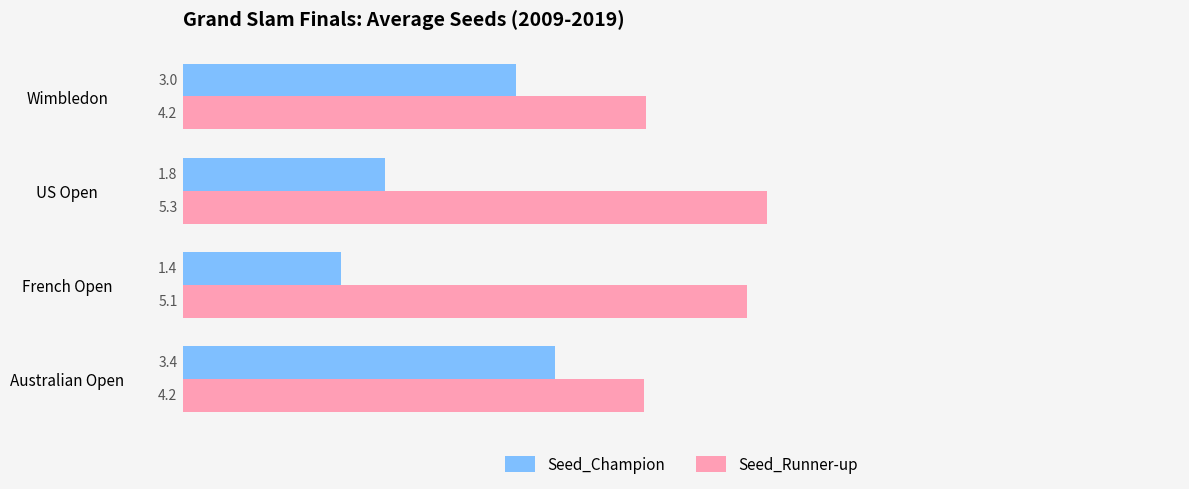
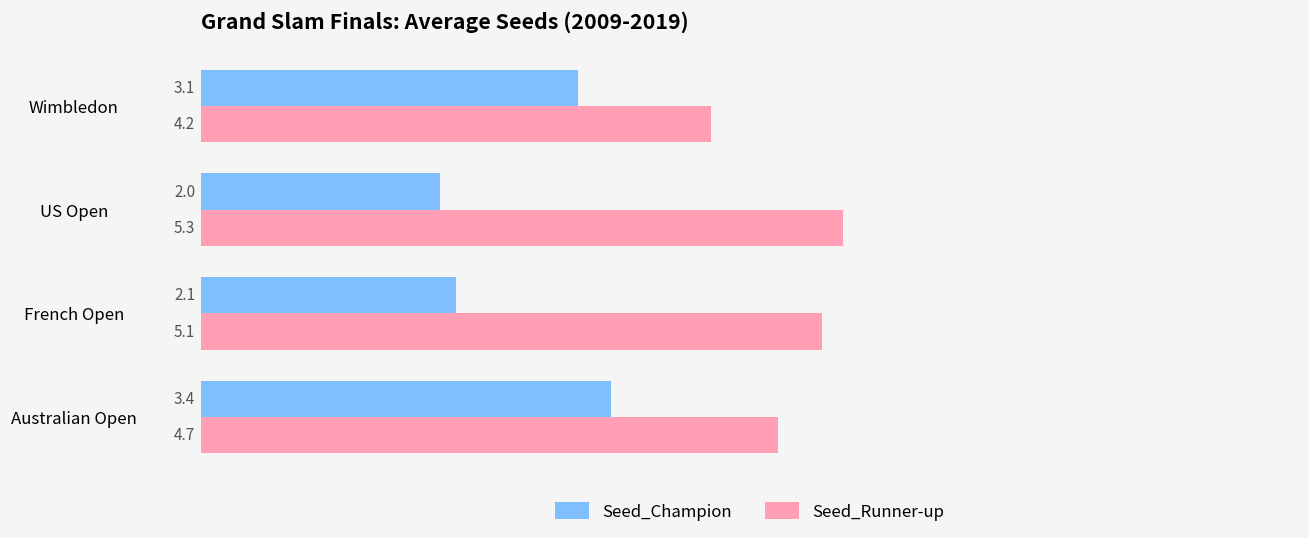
Seed_Champion, Wimbledon: 3.0 -> 3.1
Seed_Champion, US Open: 1.8 -> 2.0
Seed_Champion, French Open: 1.4 -> 2.1
Seed_Runner-up, Australian Open: 4.2 -> 4.7
